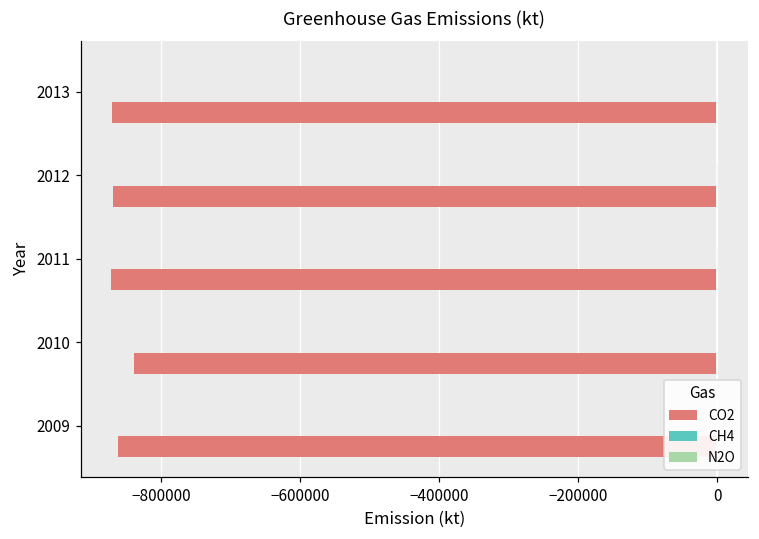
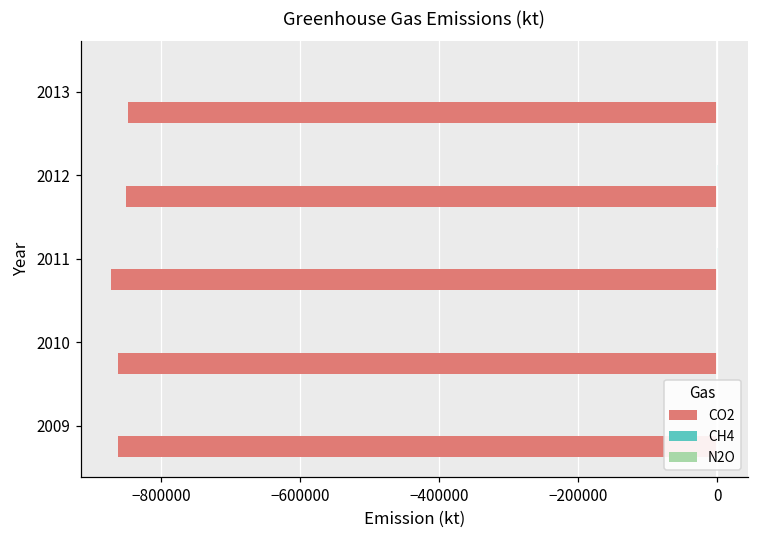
CO2, 2013: -870000 -> -850000
CO2, 2012: -870000 -> -850000
CO2, 2010: -840000 -> -860000
